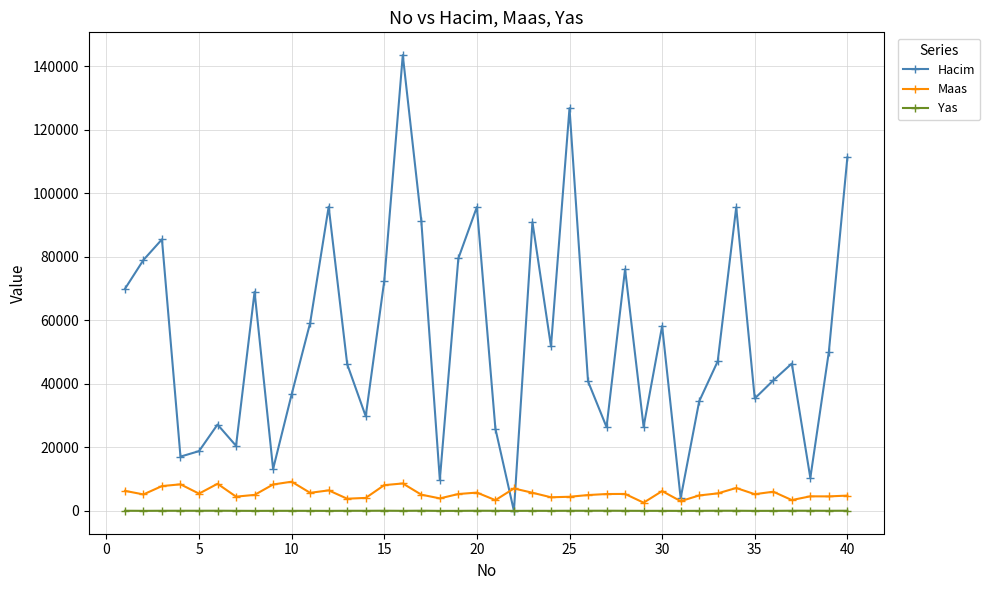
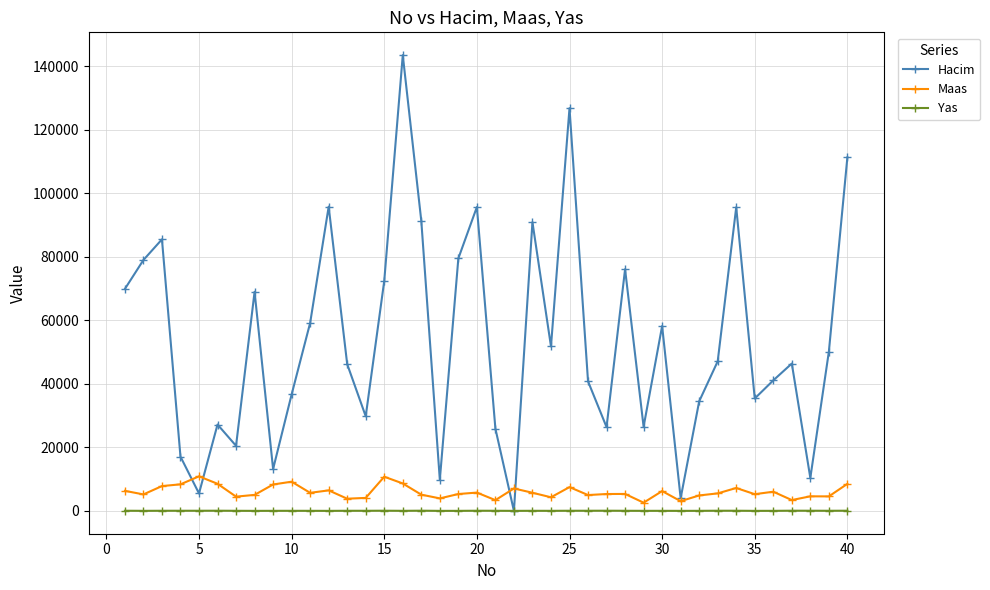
Hacim, 5: 19000 -> 6000
Maas, 5: 5000 -> 11000
Maas, 15: 8000 -> 11000
Maas, 25: 4000 -> 8000
Maas, 40: 5000 -> 9000
